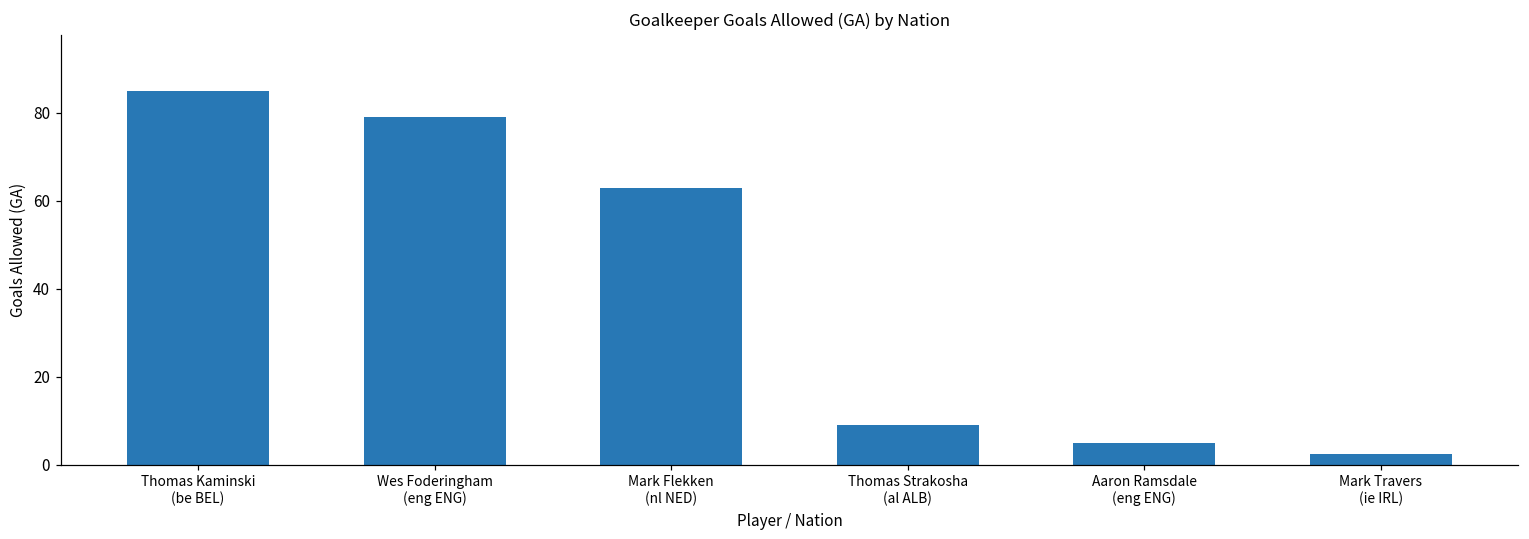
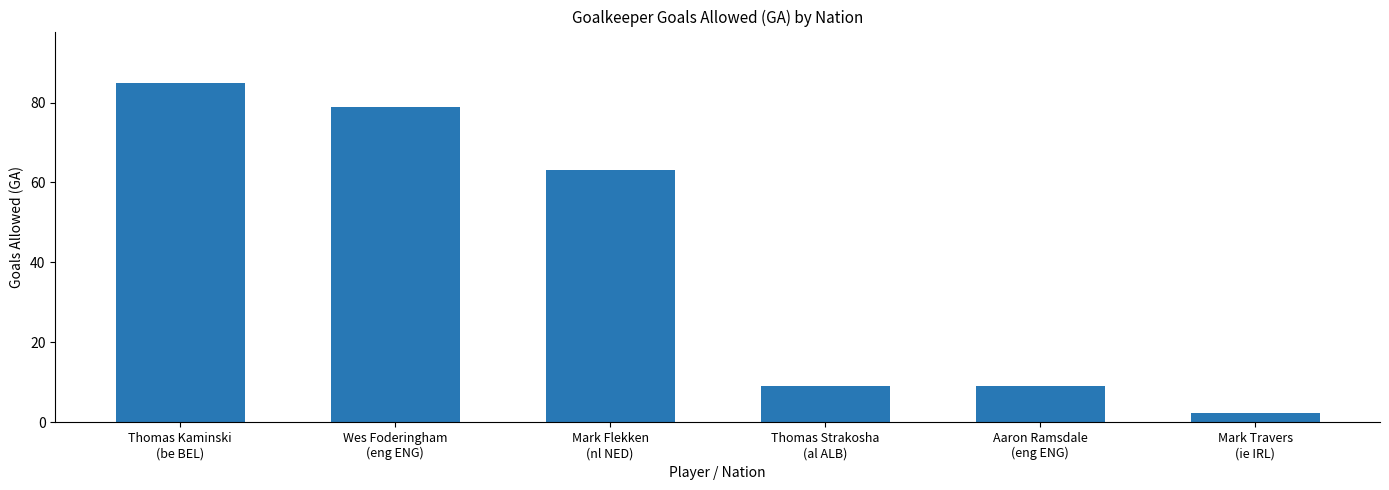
Aaron Ramsdale (eng ENG): 5 -> 9
